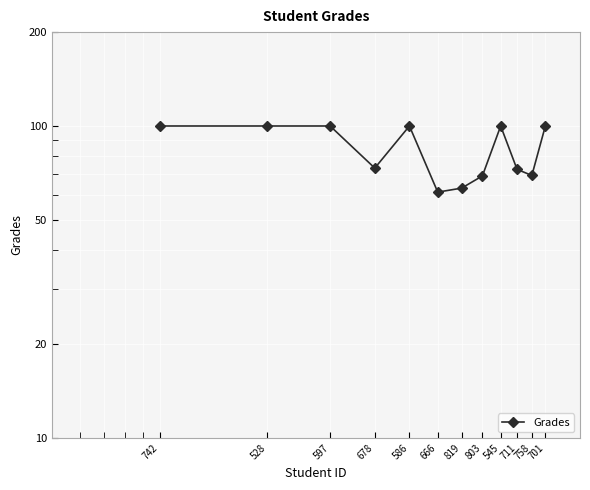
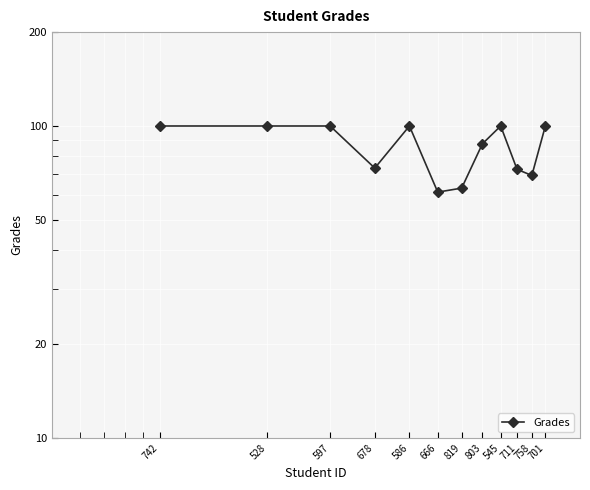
803: 69 -> 88
